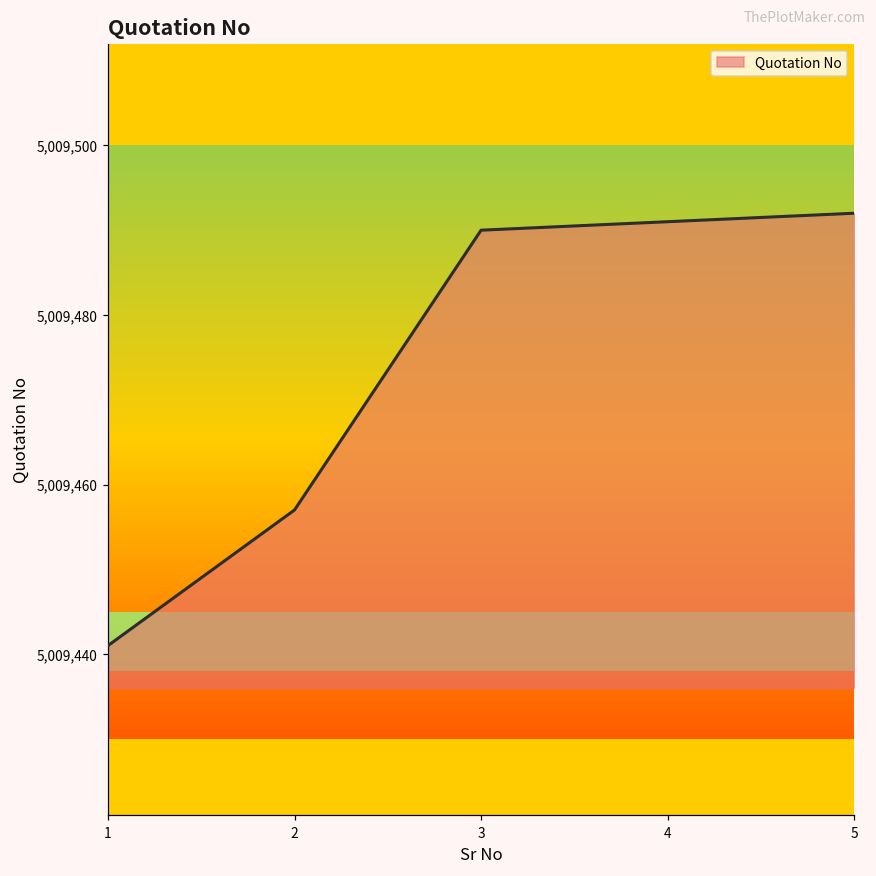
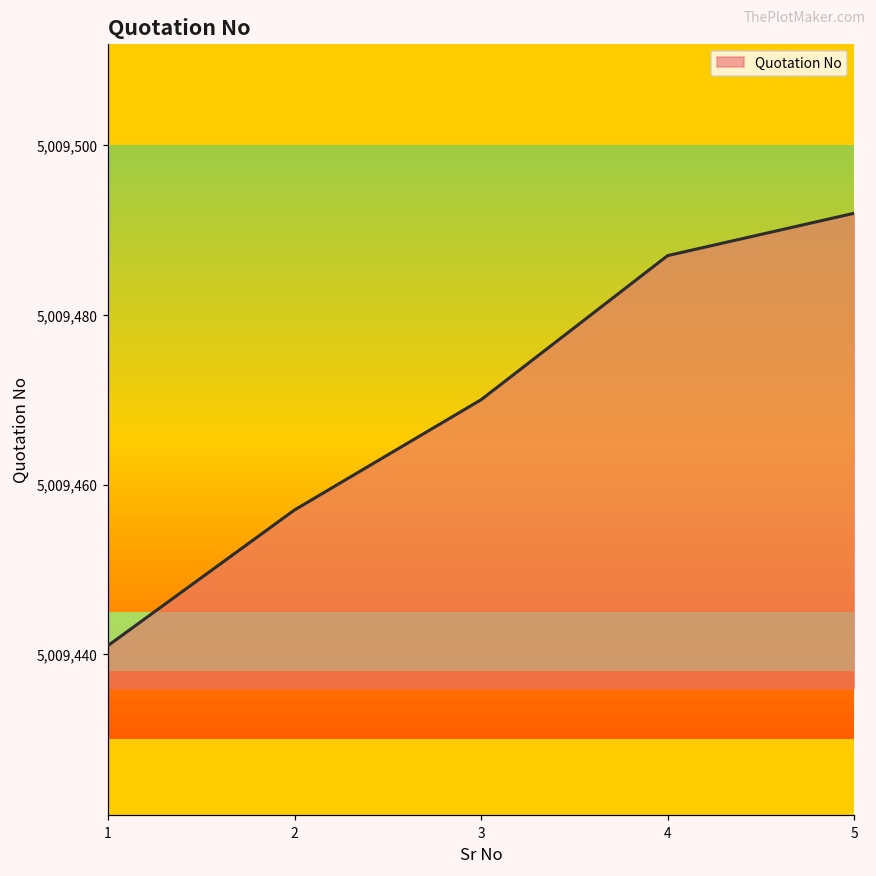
3: 5,009,490 -> 5,009,470
4: 5,009,491 -> 5,009,487
